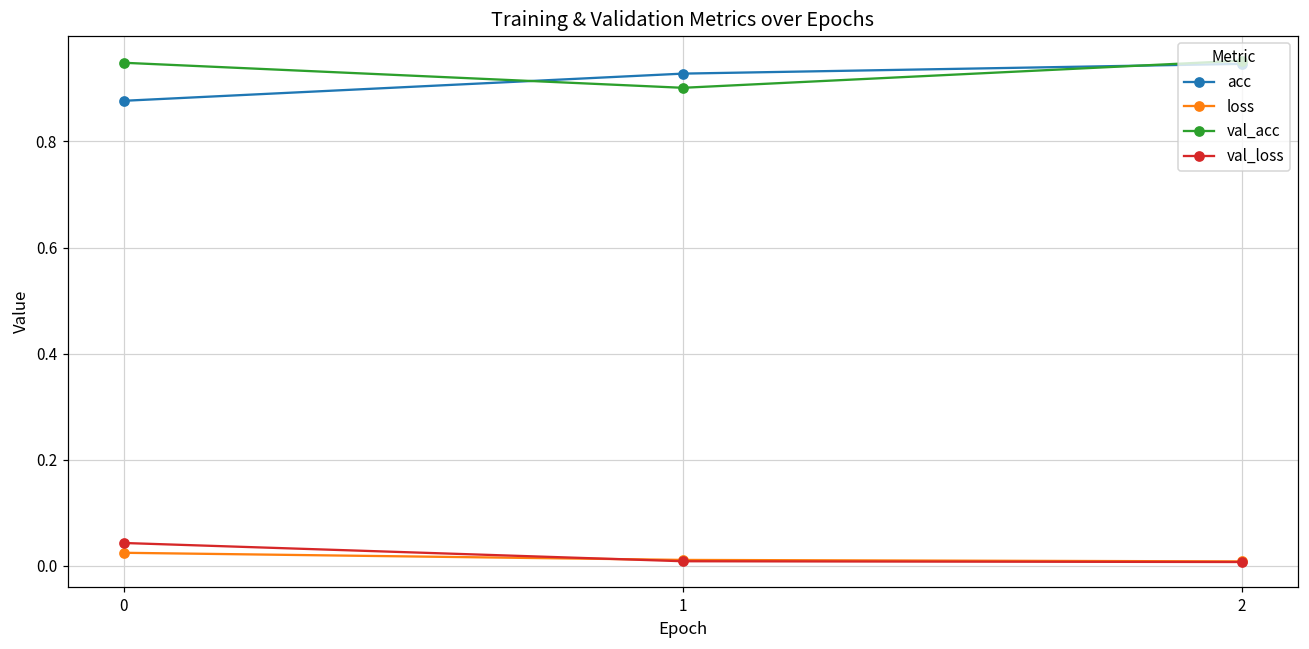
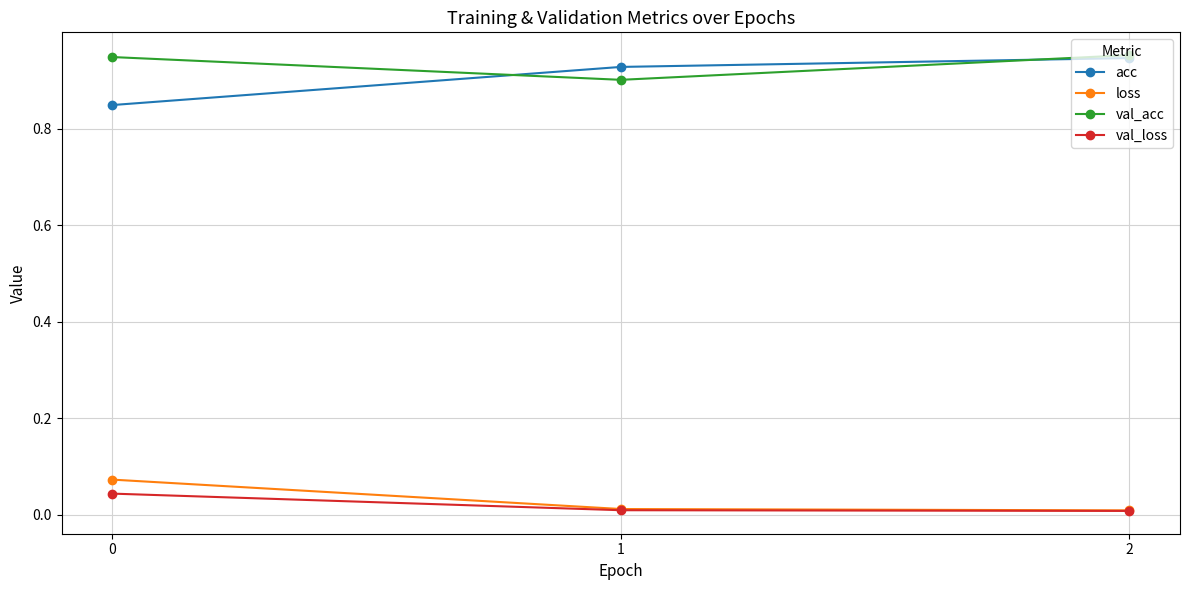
acc, 0: 0.88 -> 0.85
loss, 0: 0.02 -> 0.07
